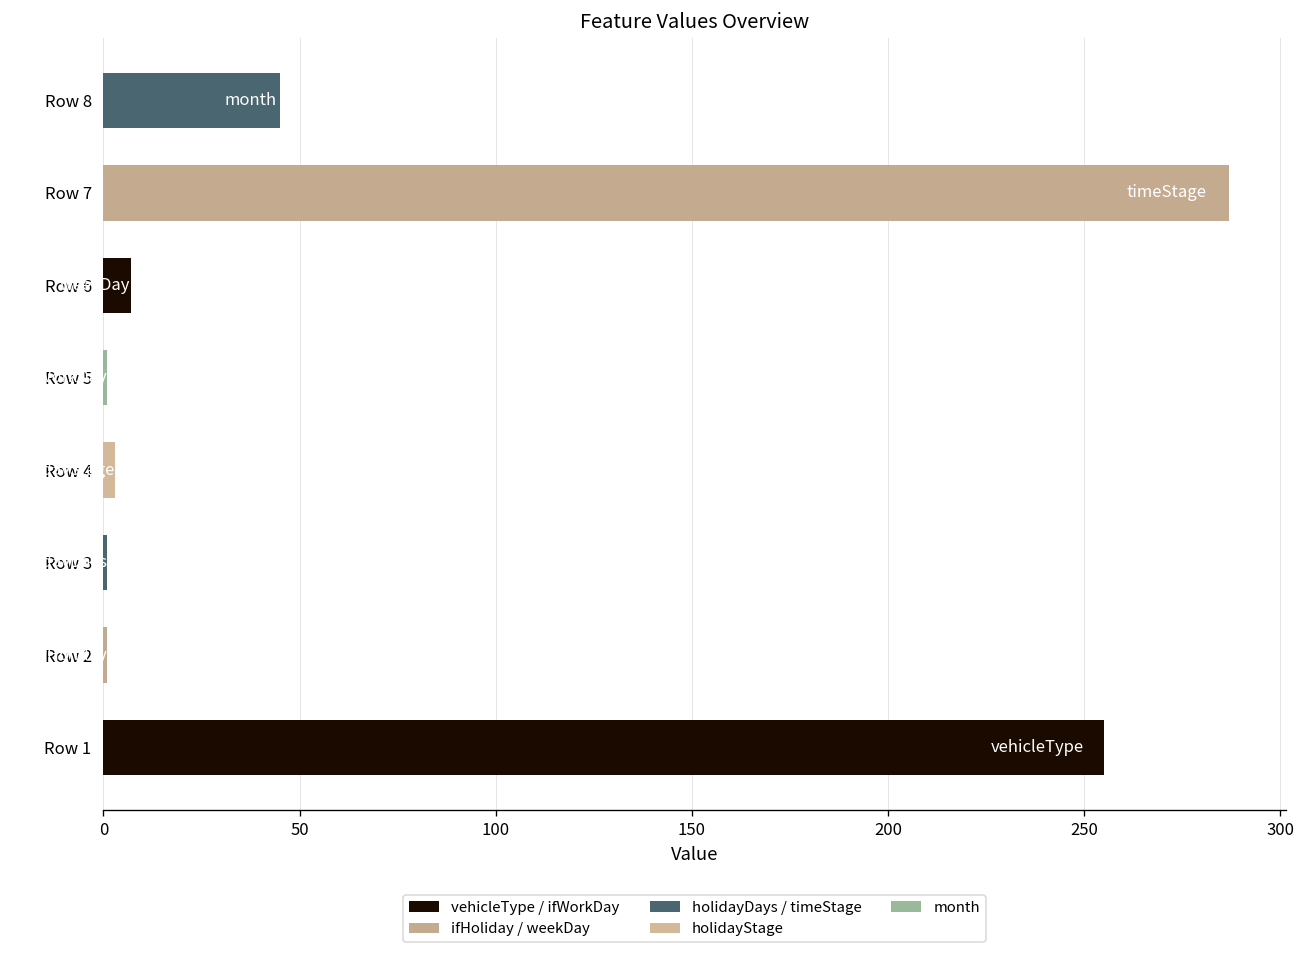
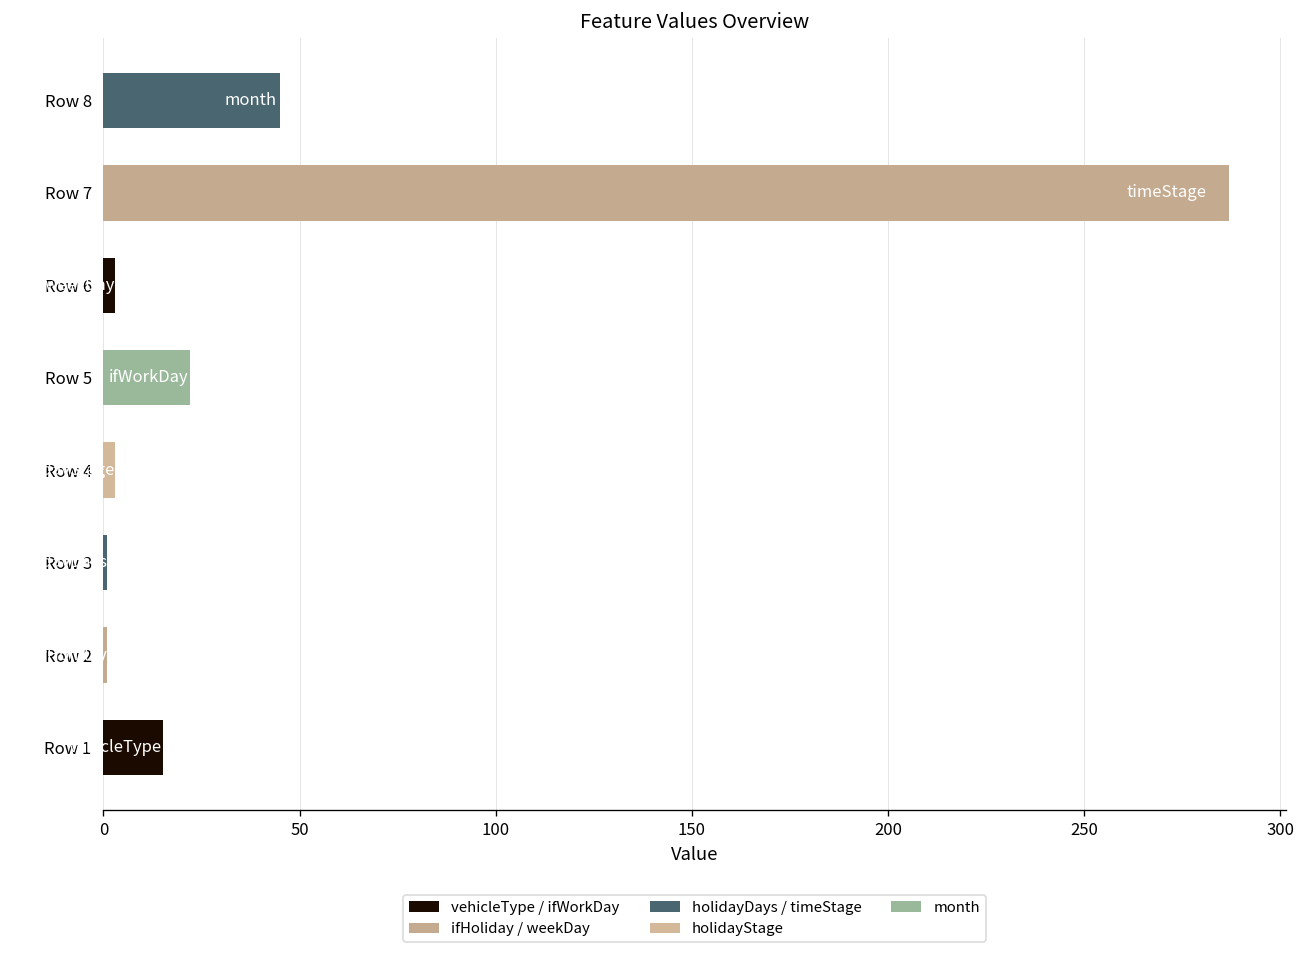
Row 6: 7 -> 3
Row 5: 1 -> 22
Row 1: 255 -> 15
